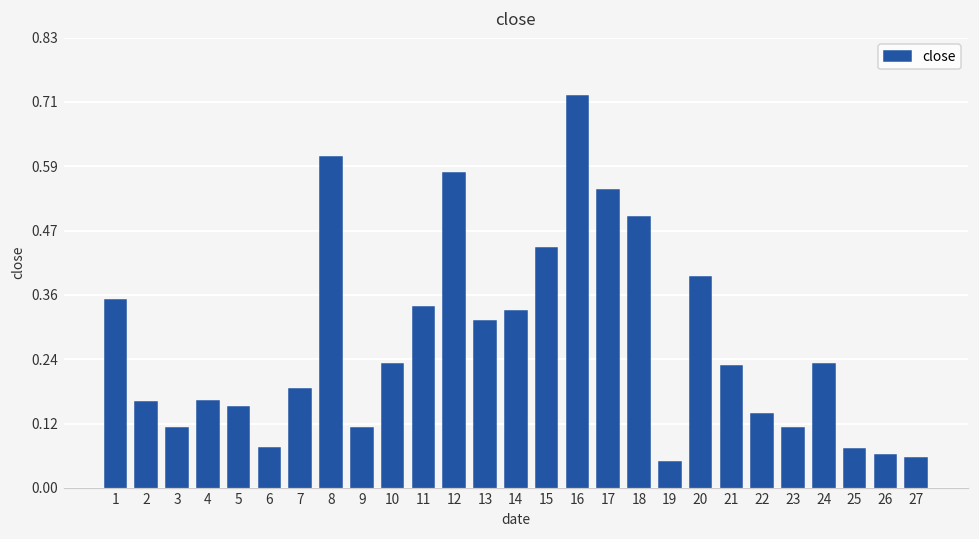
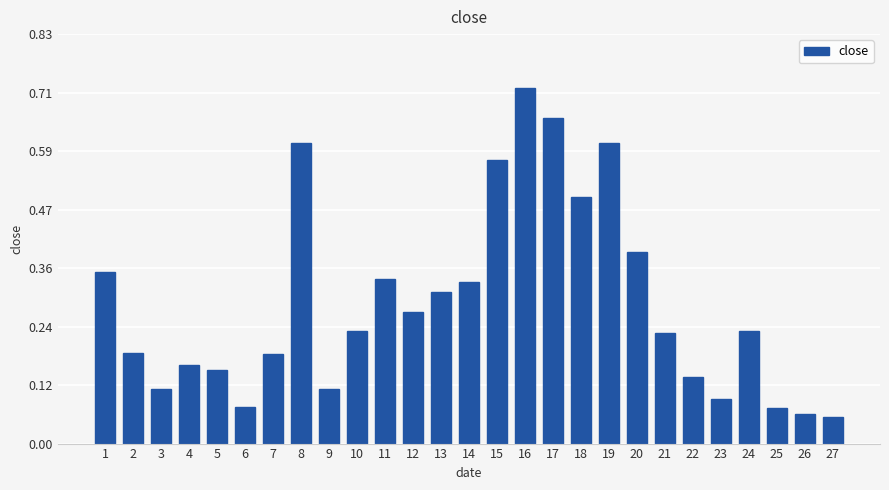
2: 0.16 -> 0.18
12: 0.58 -> 0.27
15: 0.44 -> 0.57
17: 0.55 -> 0.66
19: 0.05 -> 0.61
23: 0.11 -> 0.09
